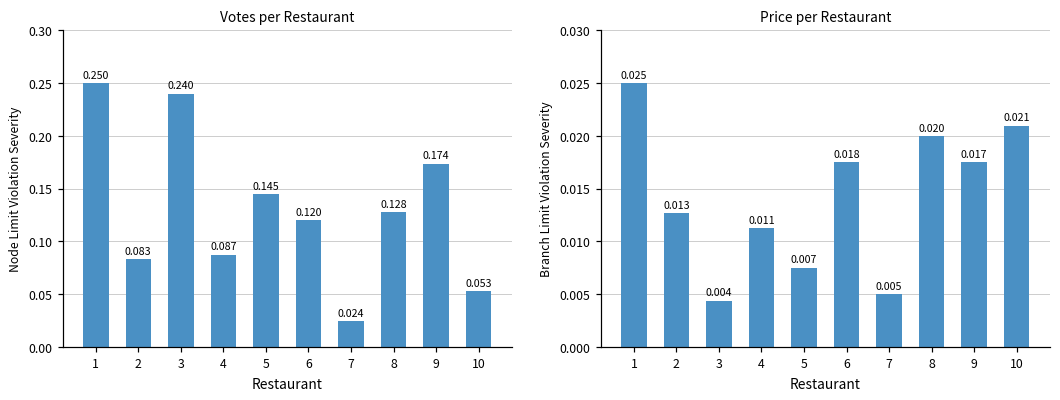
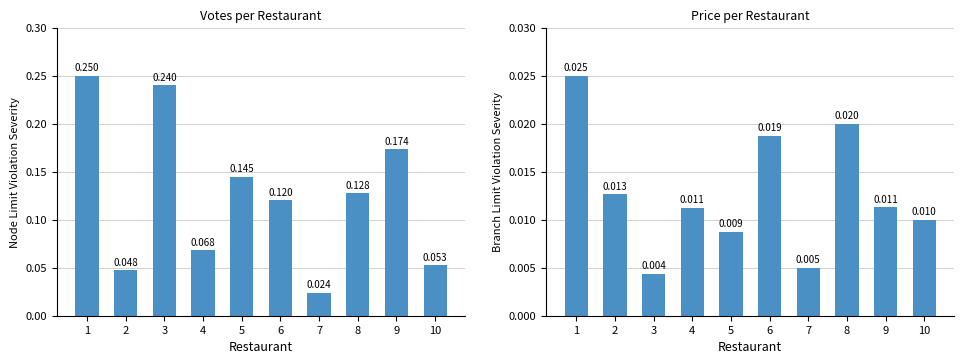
Votes per Restaurant, 2: 0.083 -> 0.048
Votes per Restaurant, 4: 0.087 -> 0.068
Price per Restaurant, 5: 0.007 -> 0.009
Price per Restaurant, 6: 0.018 -> 0.019
Price per Restaurant, 9: 0.017 -> 0.011
Price per Restaurant, 10: 0.021 -> 0.010
